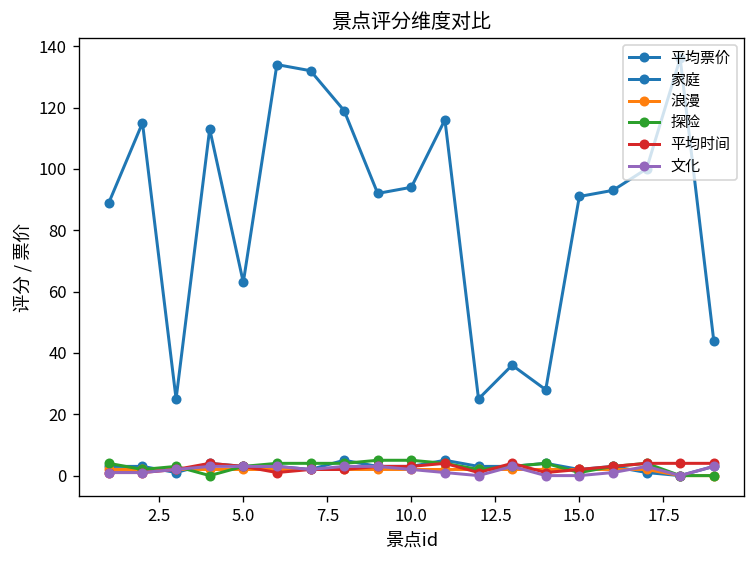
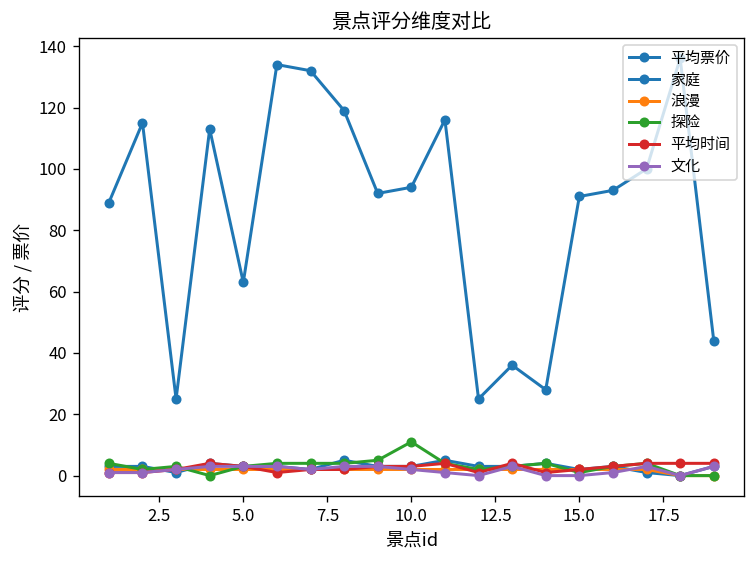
探险, 10.0: 5 -> 11
